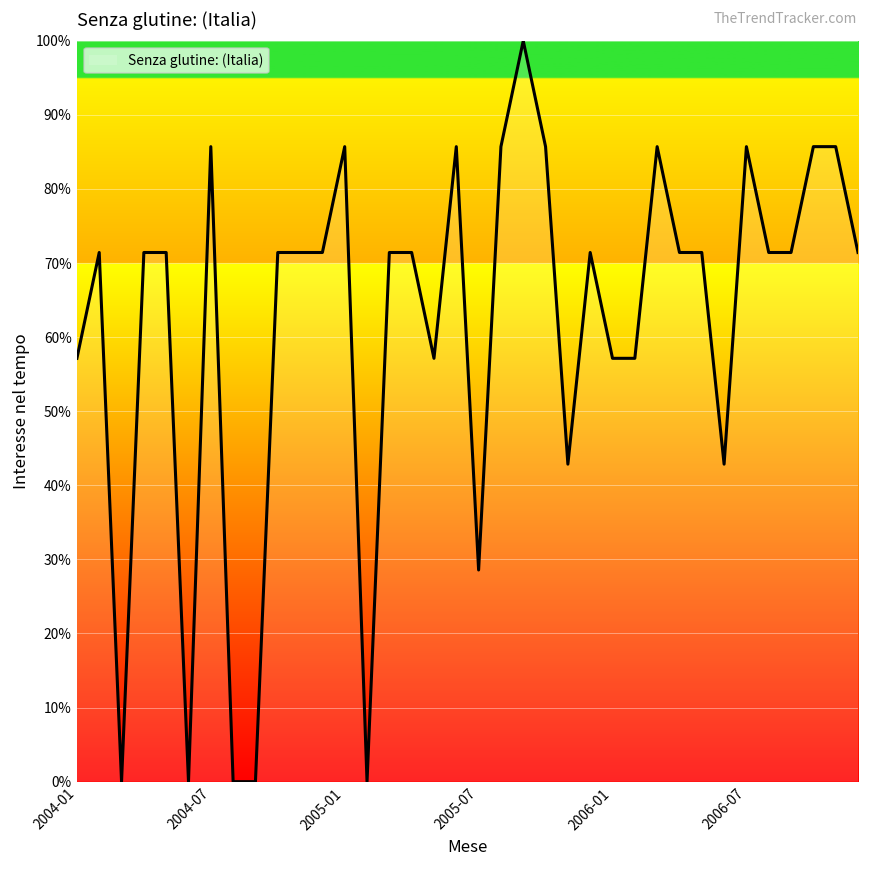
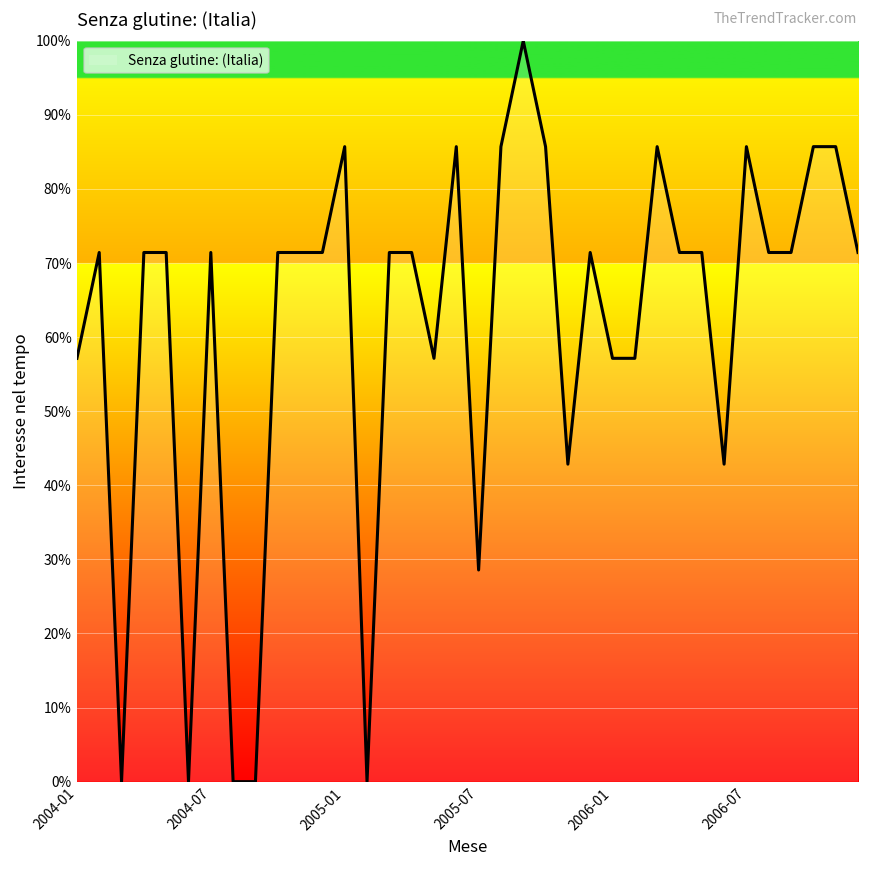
2004-07: 86% -> 71%
